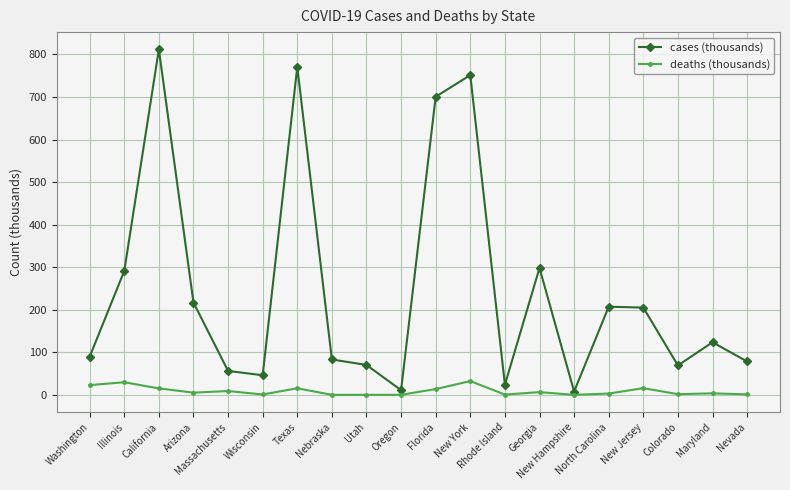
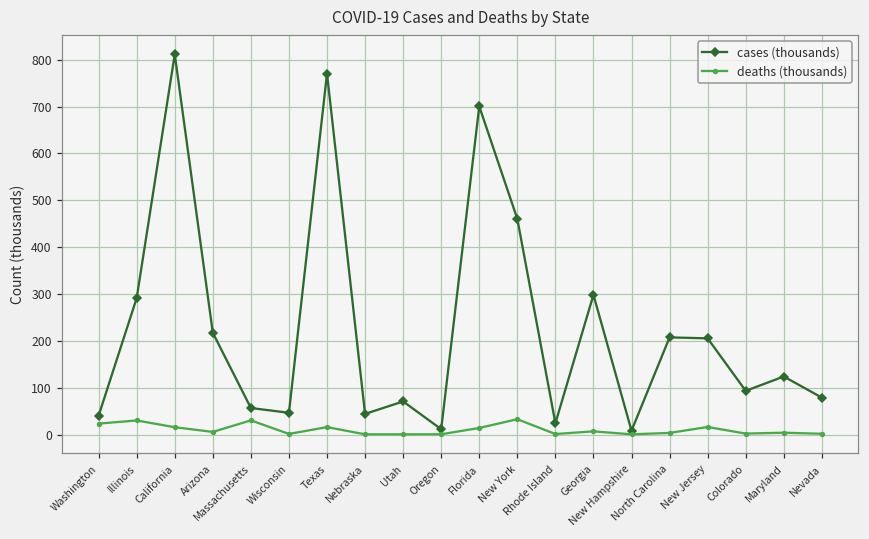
cases (thousands), Washington: 90 -> 40
deaths (thousands), Massachusetts: 10 -> 30
cases (thousands), Nebraska: 80 -> 40
cases (thousands), New York: 750 -> 460
cases (thousands), Colorado: 70 -> 90
